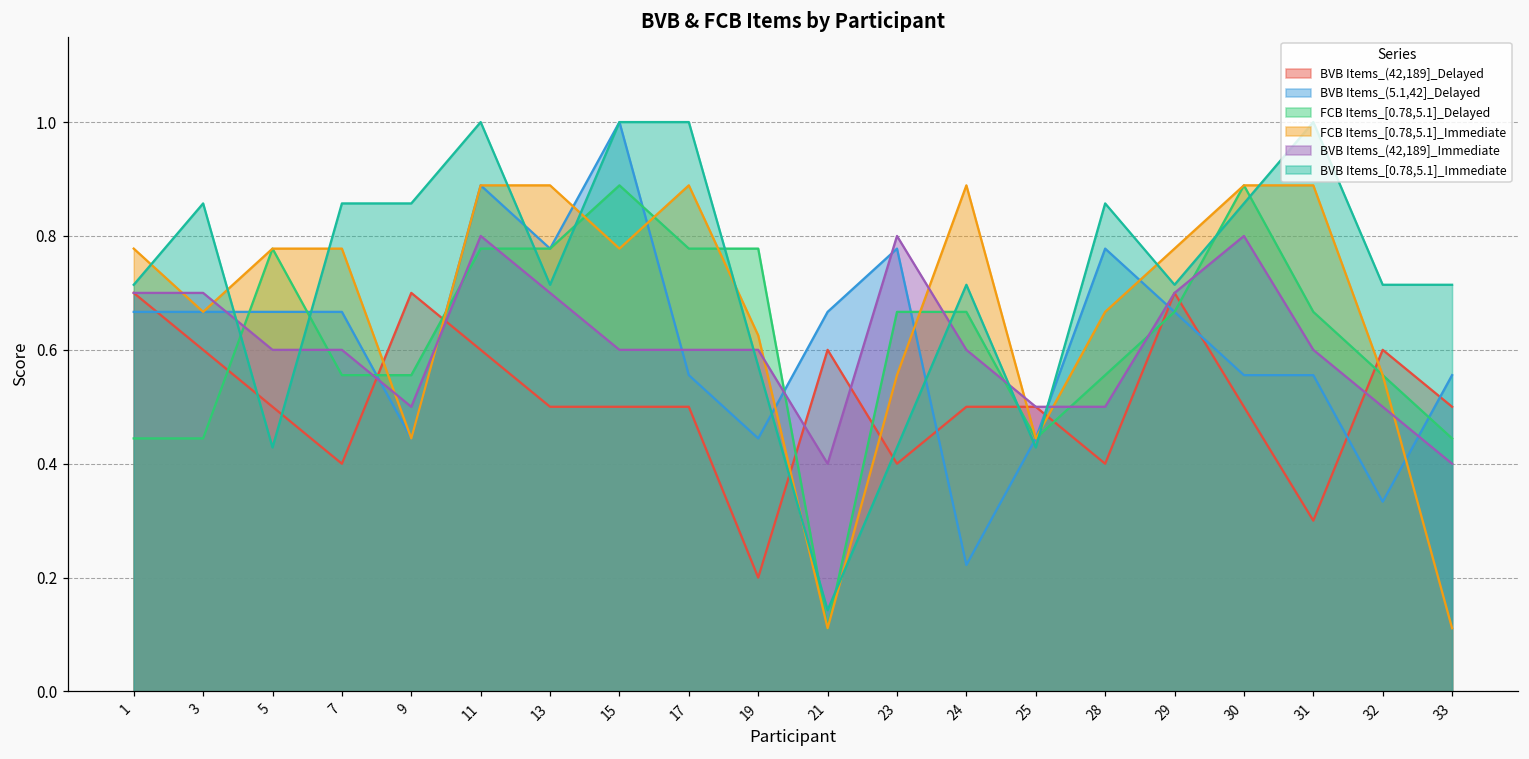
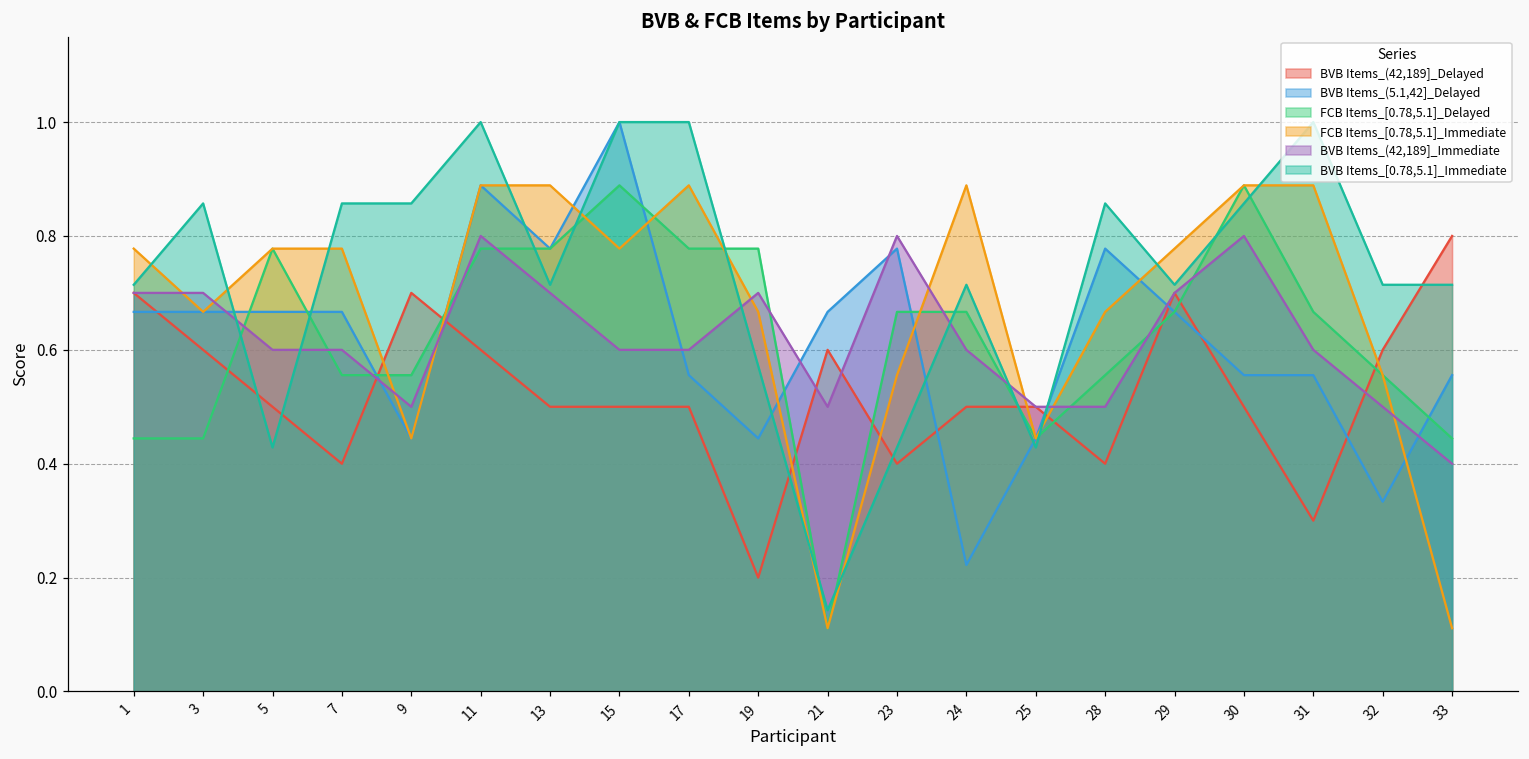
FCB Items_[0.78,5.1]_Immediate, 19: 0.63 -> 0.67
BVB Items_(42,189]_Immediate, 19: 0.6 -> 0.7
BVB Items_(42,189]_Immediate, 21: 0.4 -> 0.5
BVB Items_(42,189]_Delayed, 33: 0.5 -> 0.8
